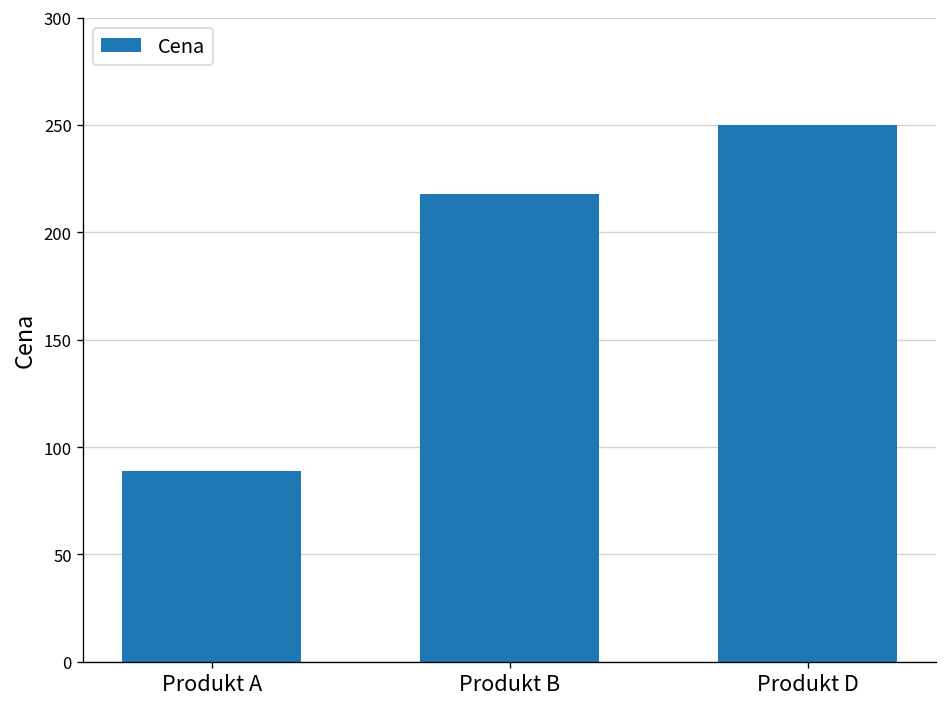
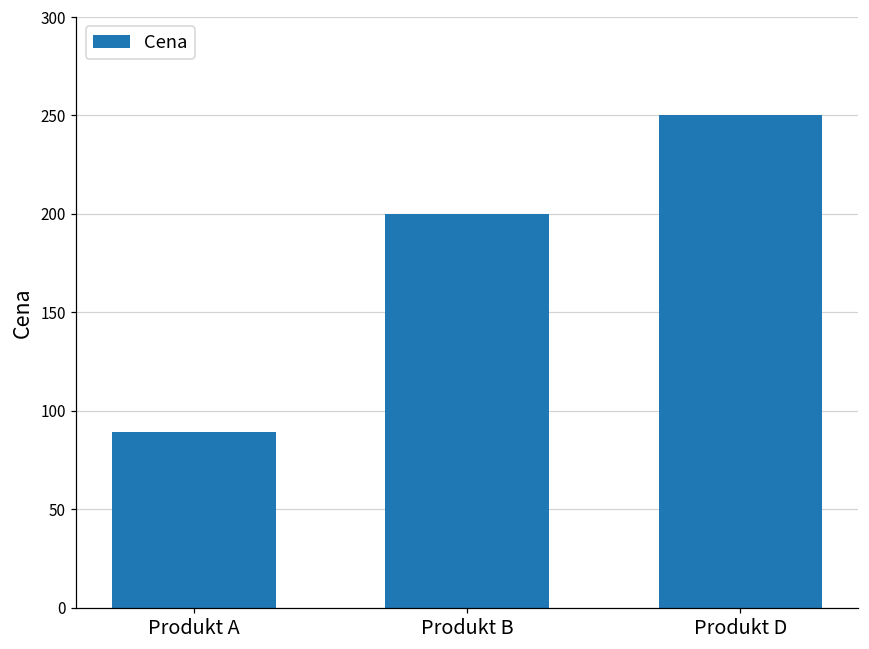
Produkt B: 218 -> 200
